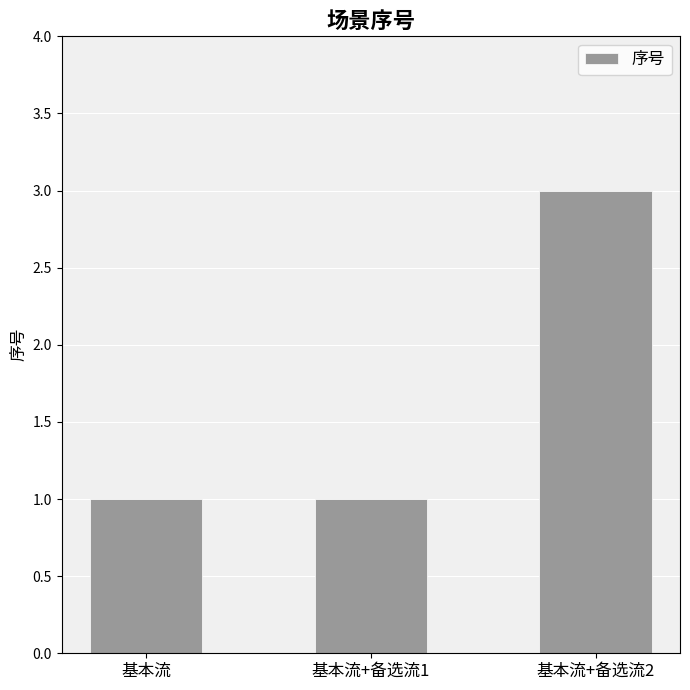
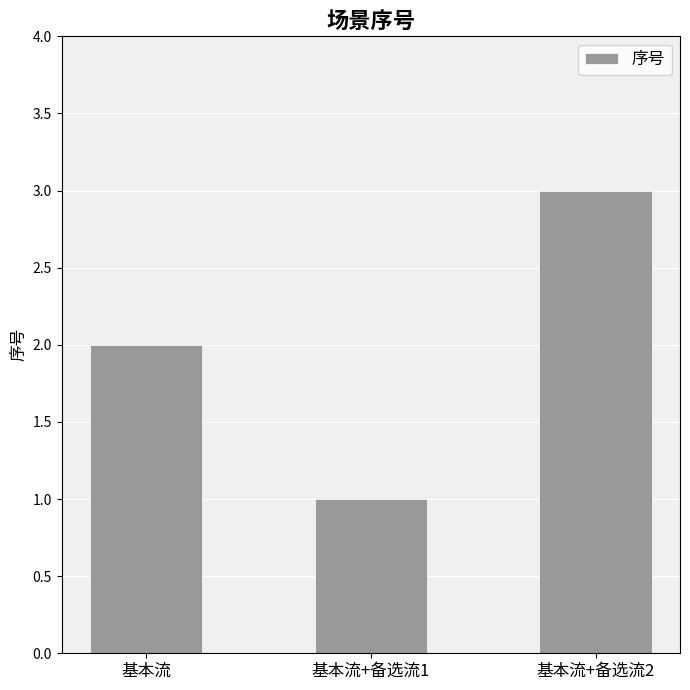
基本流: 1 -> 2
